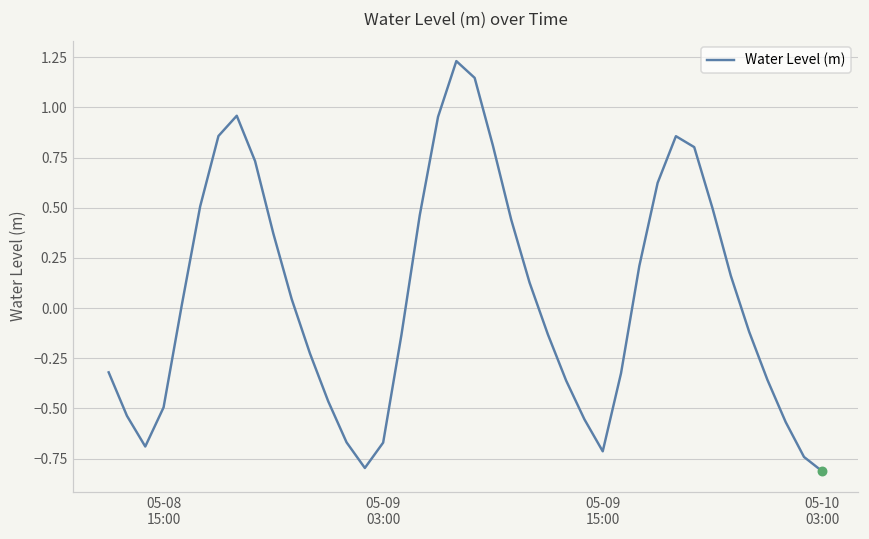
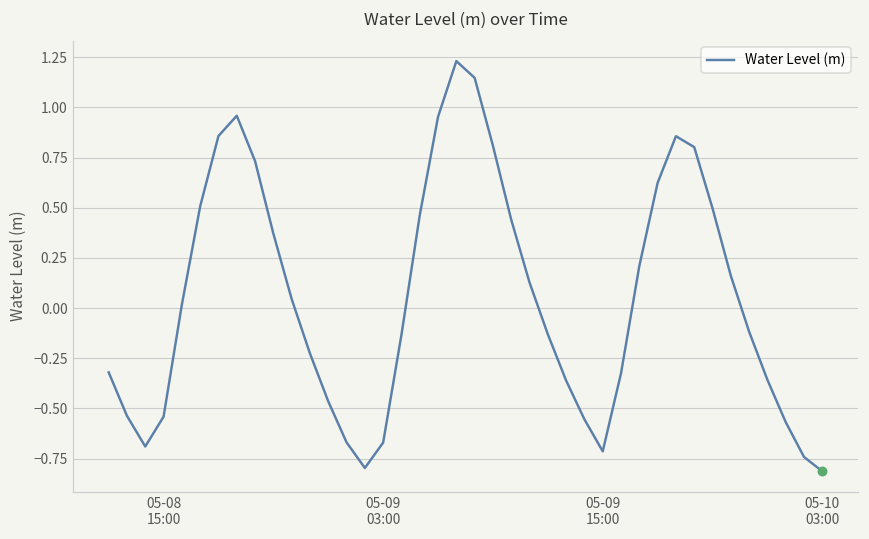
Water Level (m), 05-08 15:00: -0.49 -> -0.54
